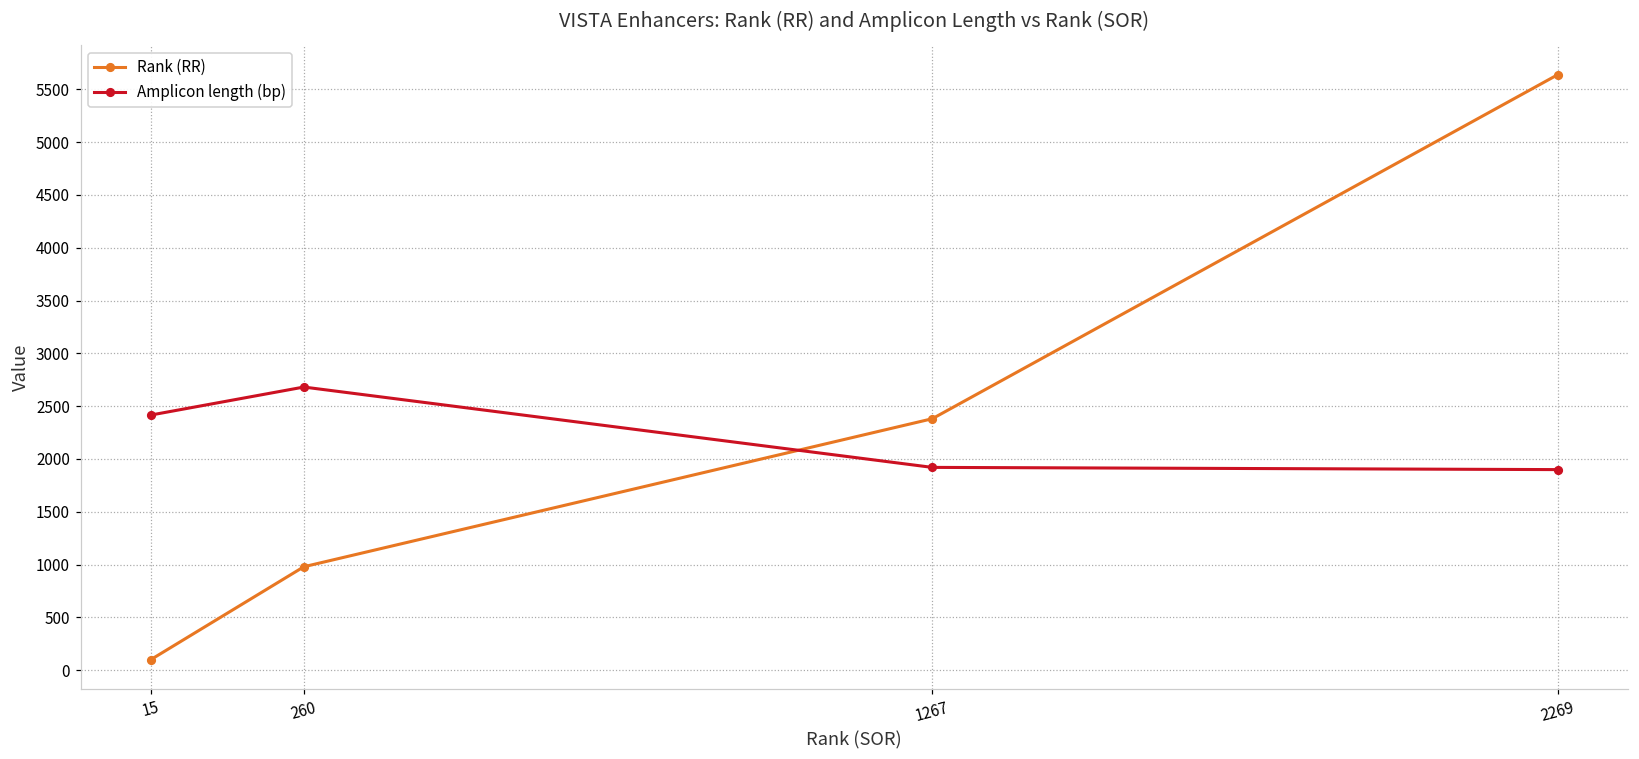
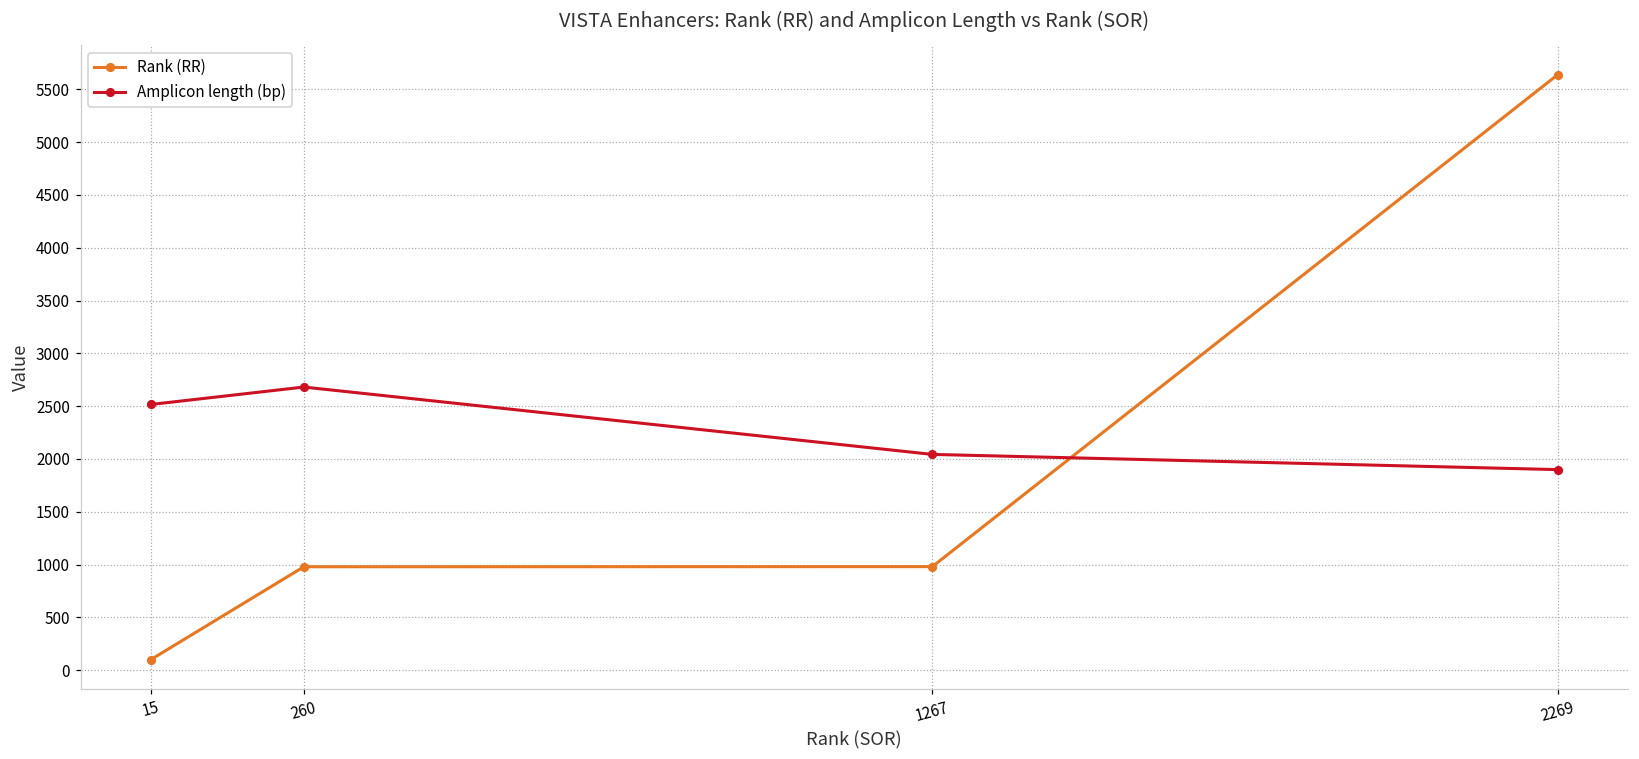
Amplicon length (bp), 15: 2400 -> 2500
Rank (RR), 1267: 2400 -> 1000
Amplicon length (bp), 1267: 1900 -> 2000
